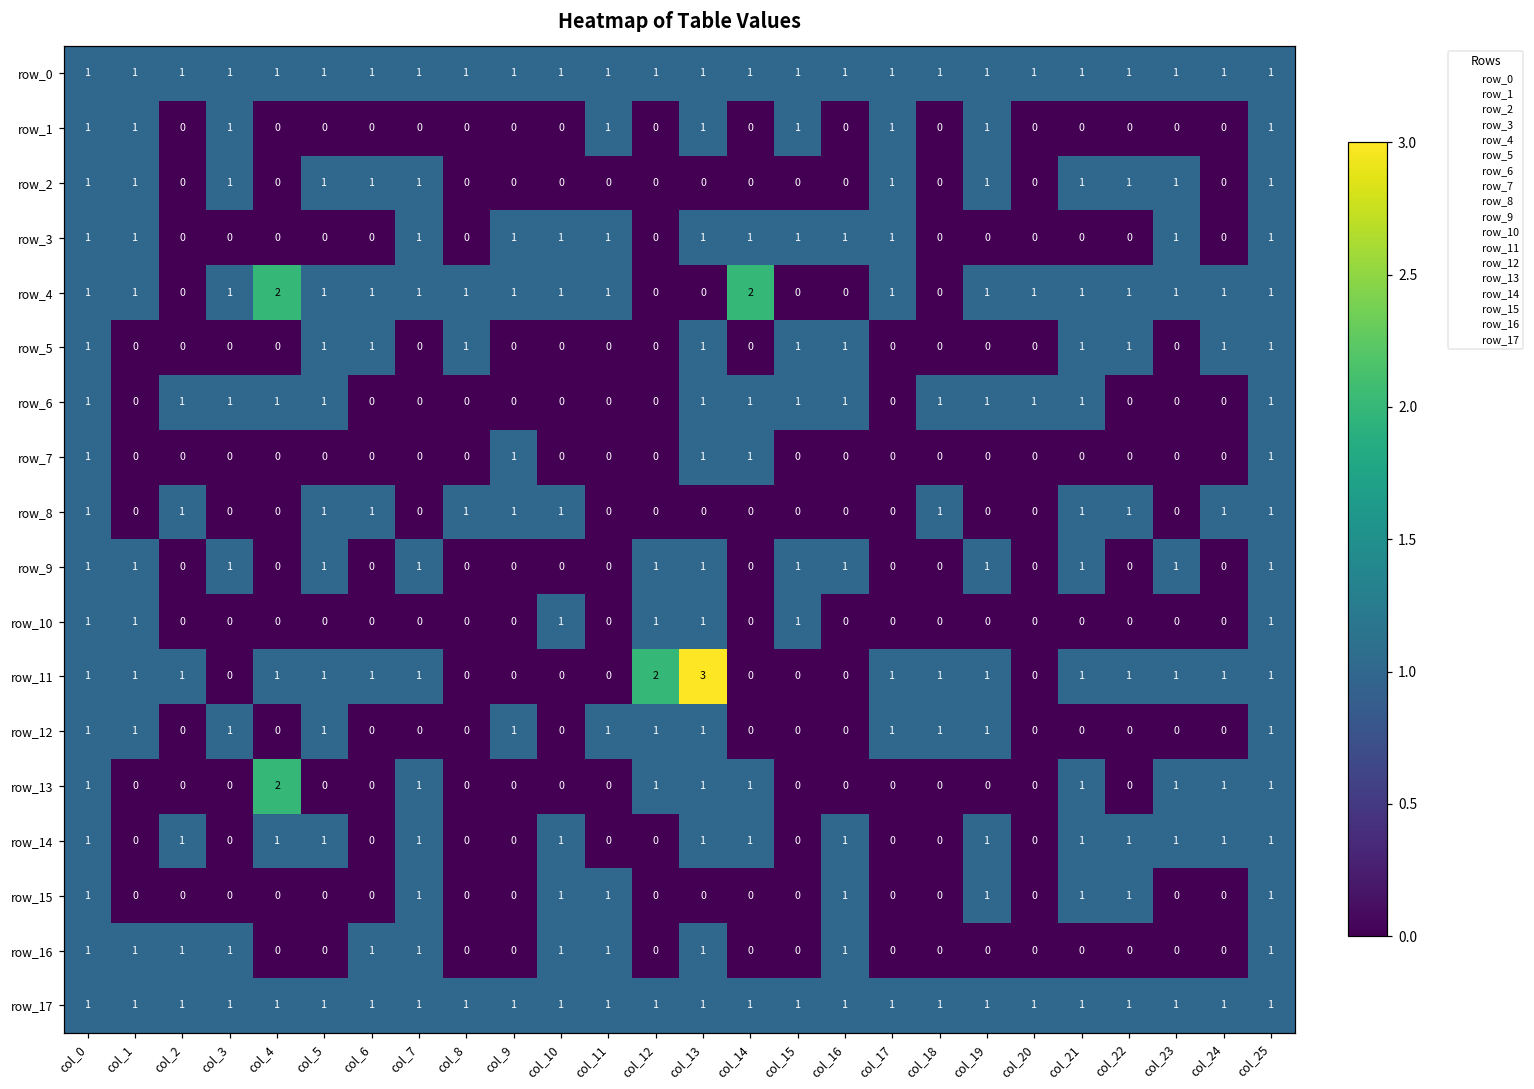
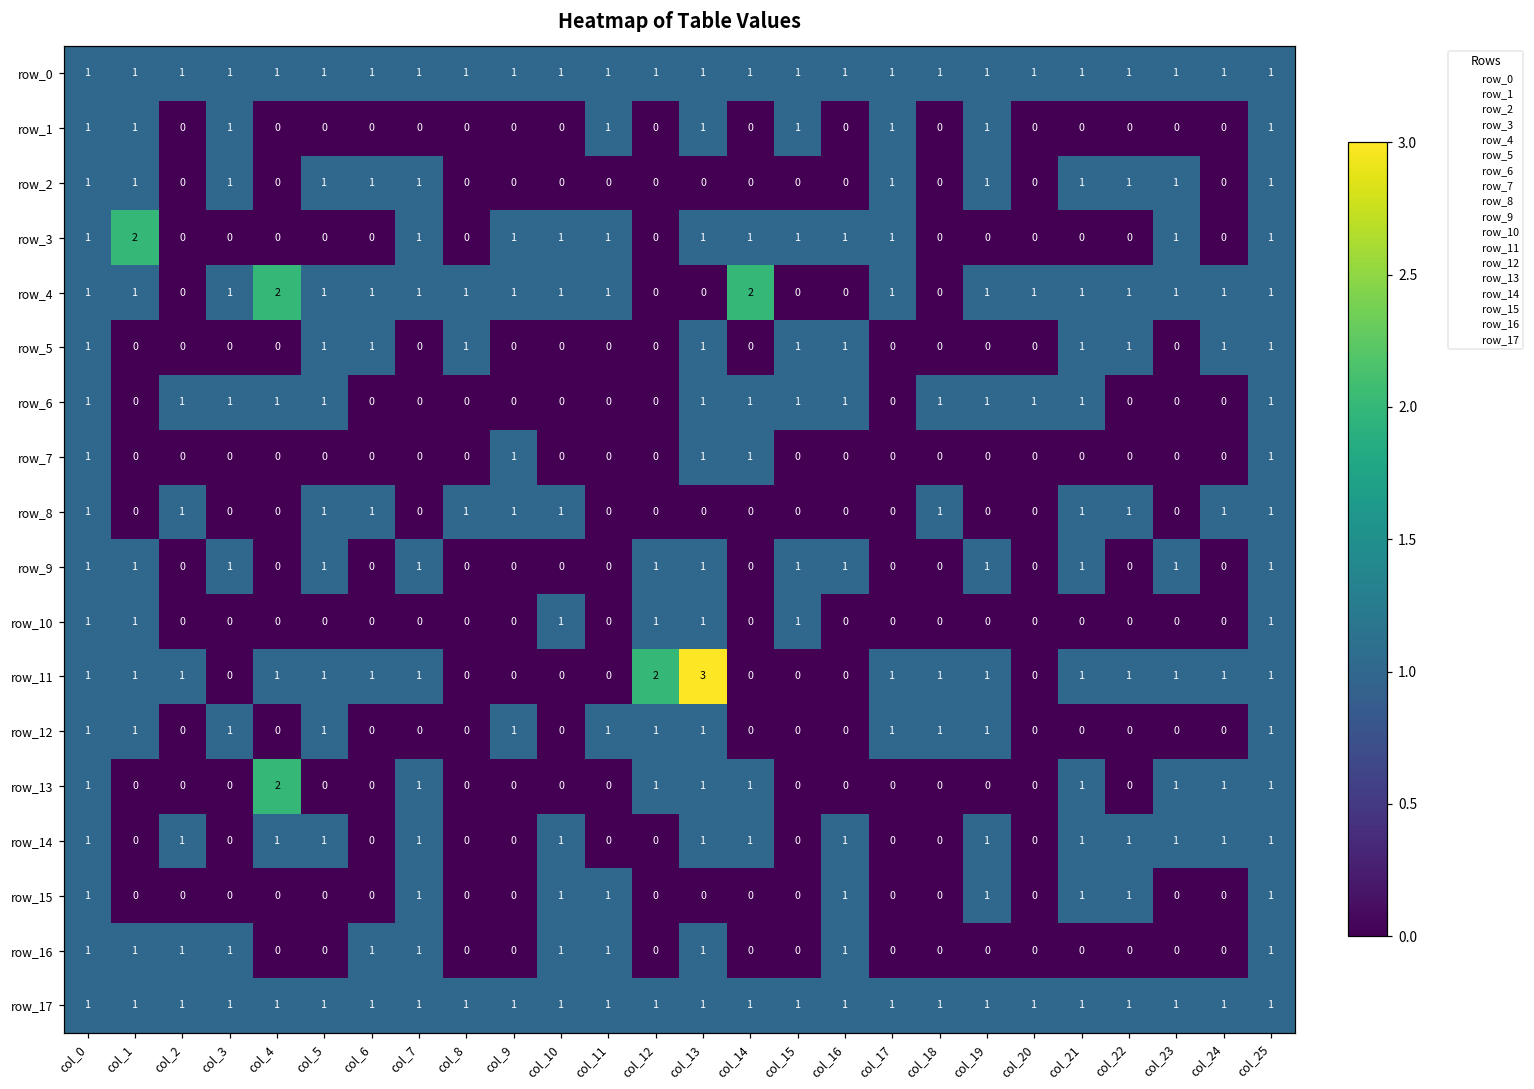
row_3, col_1: 1 -> 2
